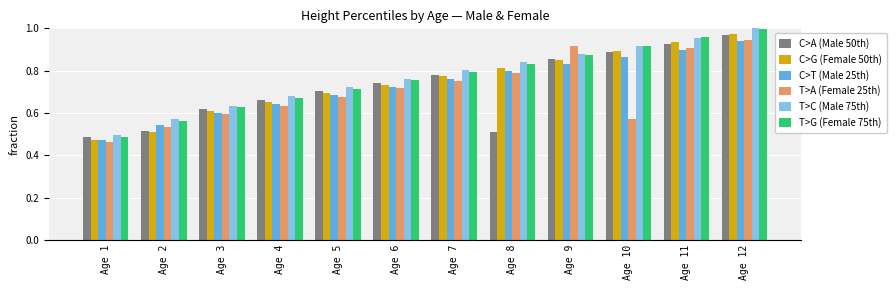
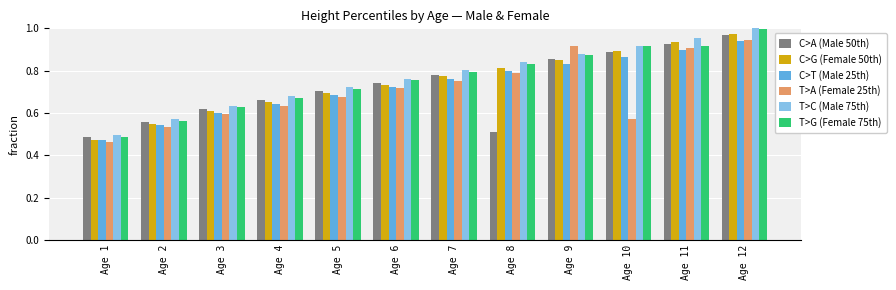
C>A (Male 50th), Age 2: 0.51 -> 0.56
C>G (Female 50th), Age 2: 0.51 -> 0.55
T>G (Female 75th), Age 11: 0.96 -> 0.92
